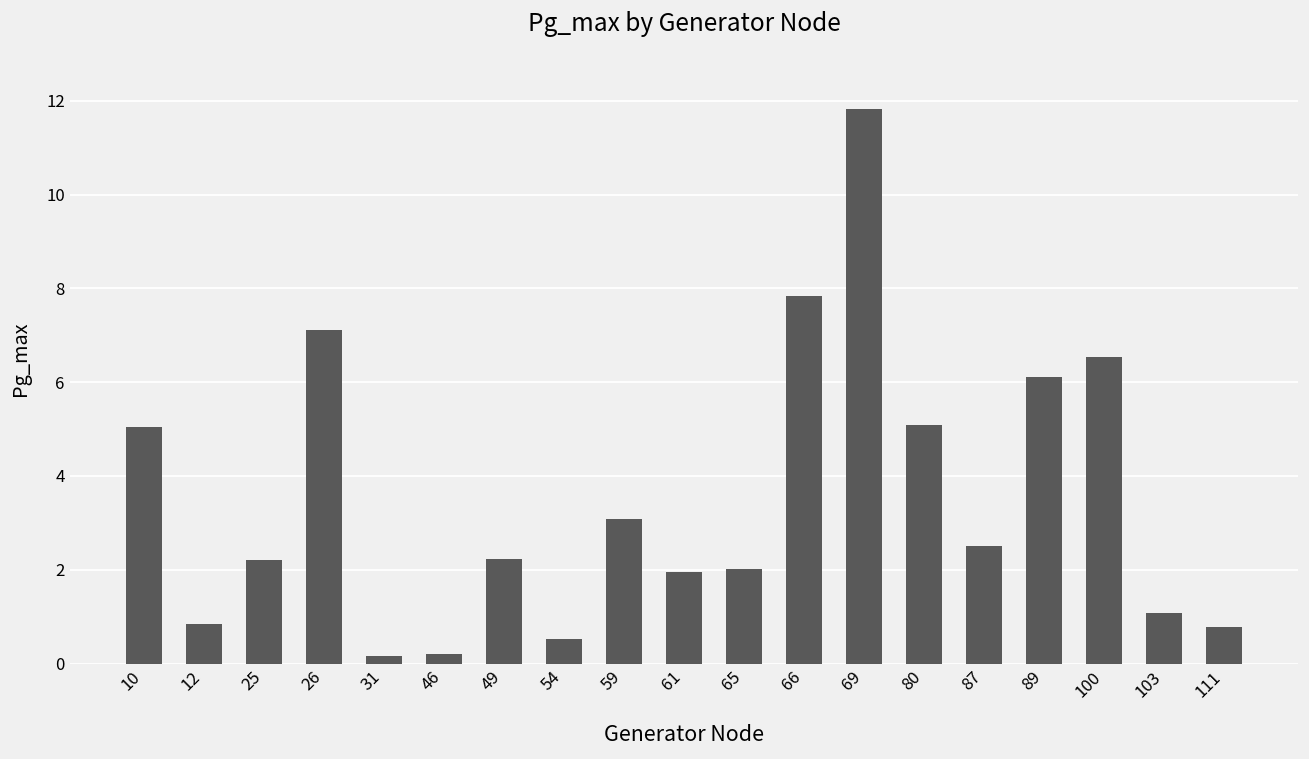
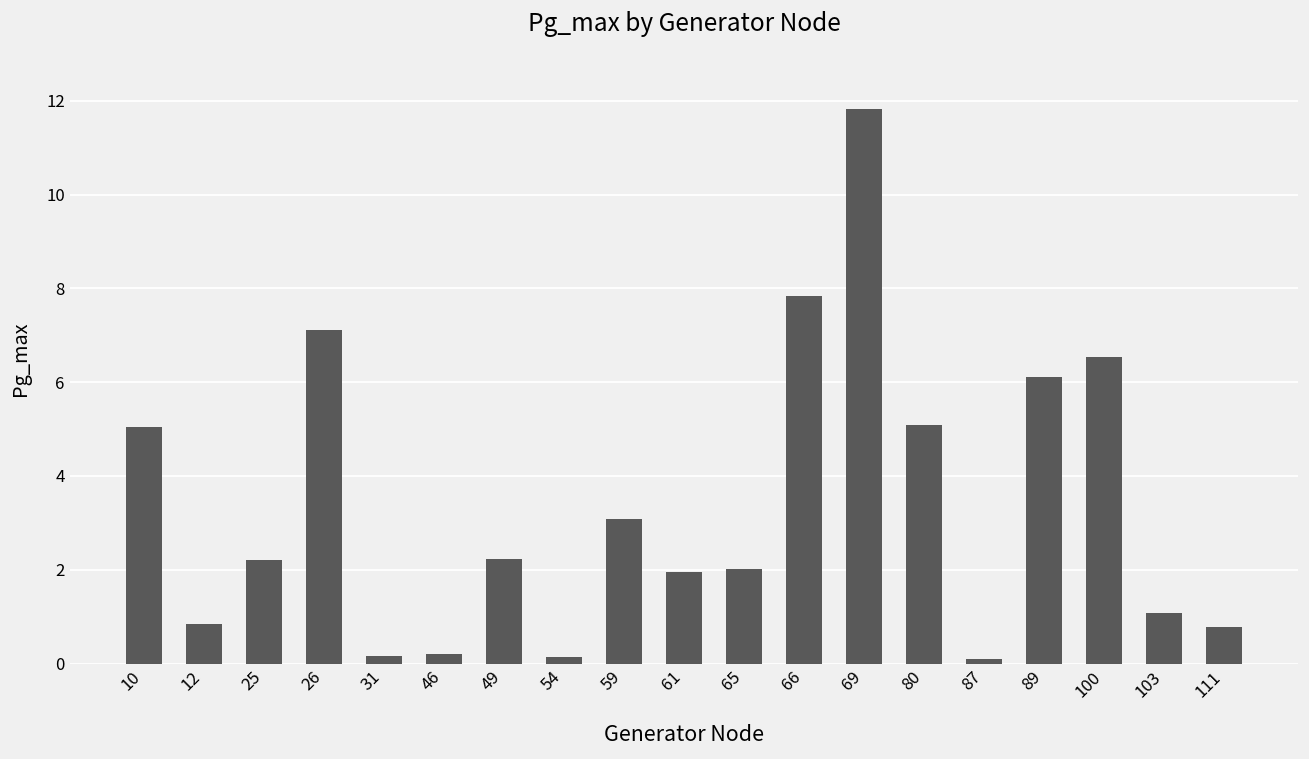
54: 0.5 -> 0.2
87: 2.5 -> 0.1
